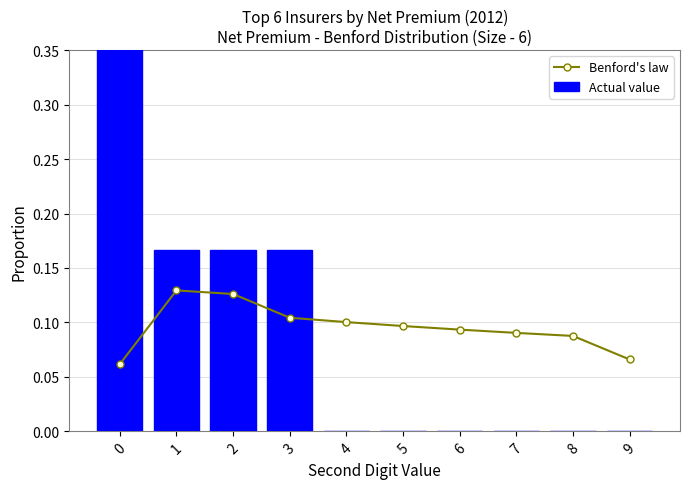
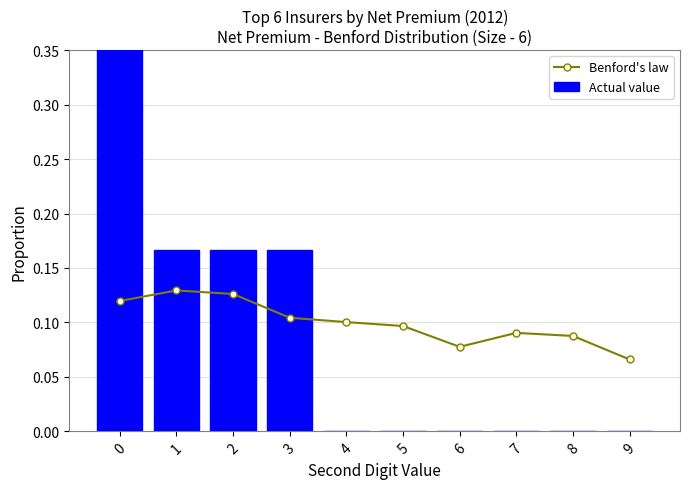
Benford's law, 0: 0.062 -> 0.120
Benford's law, 6: 0.093 -> 0.078
